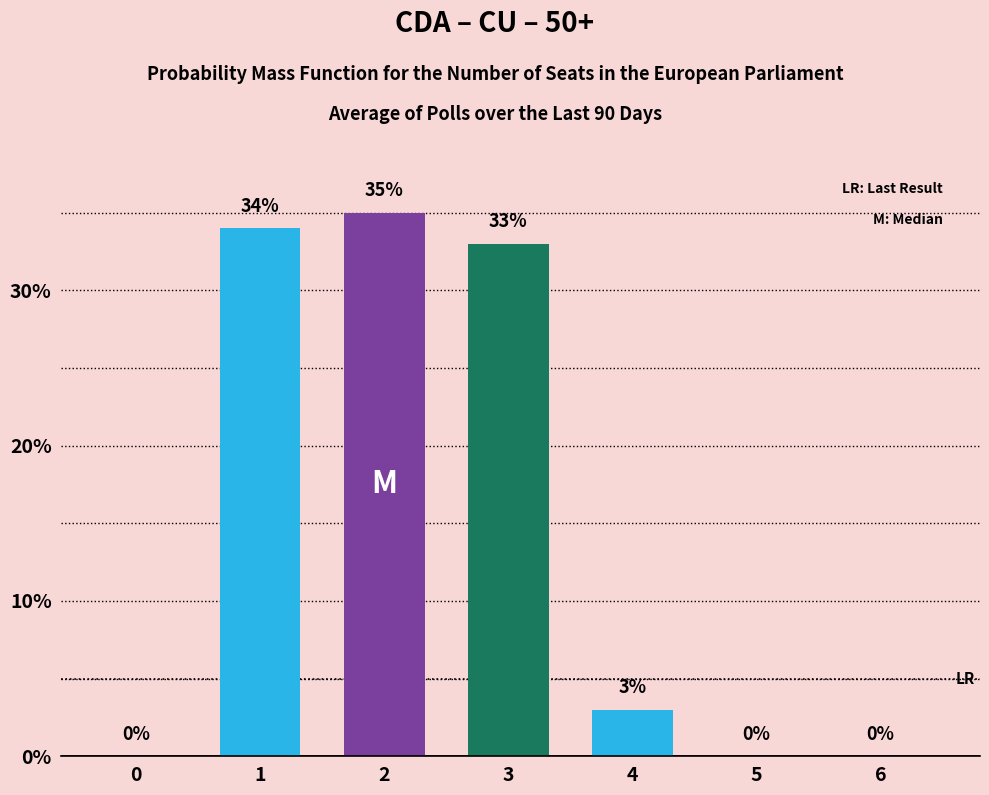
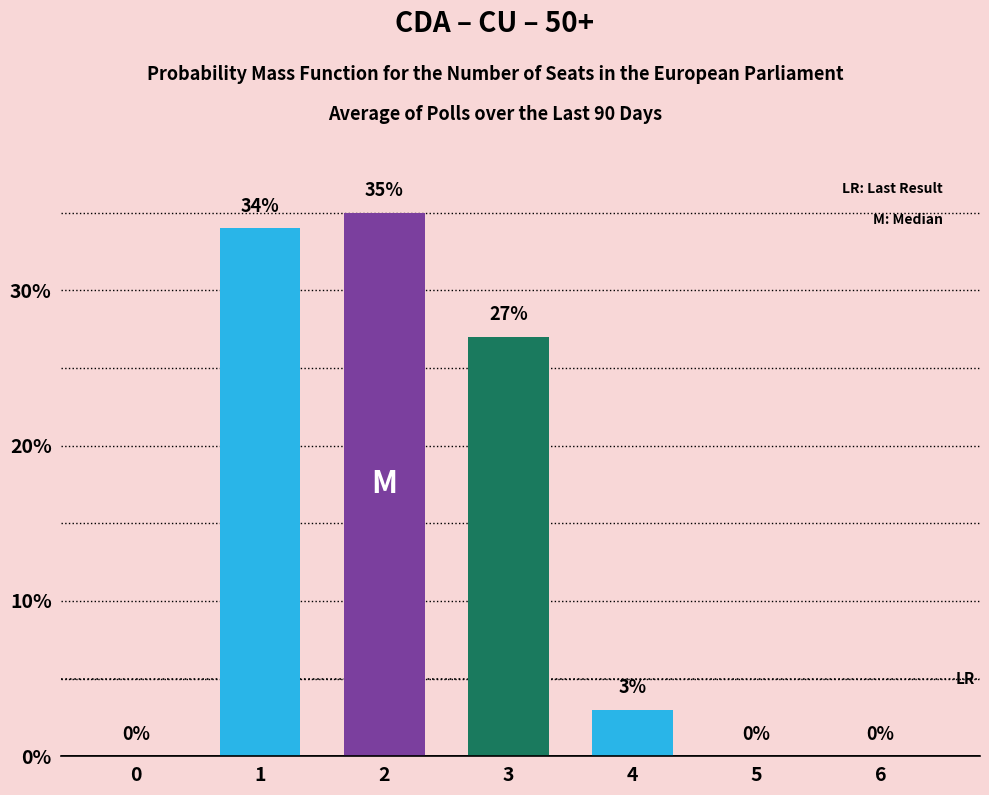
3: 33% -> 27%
